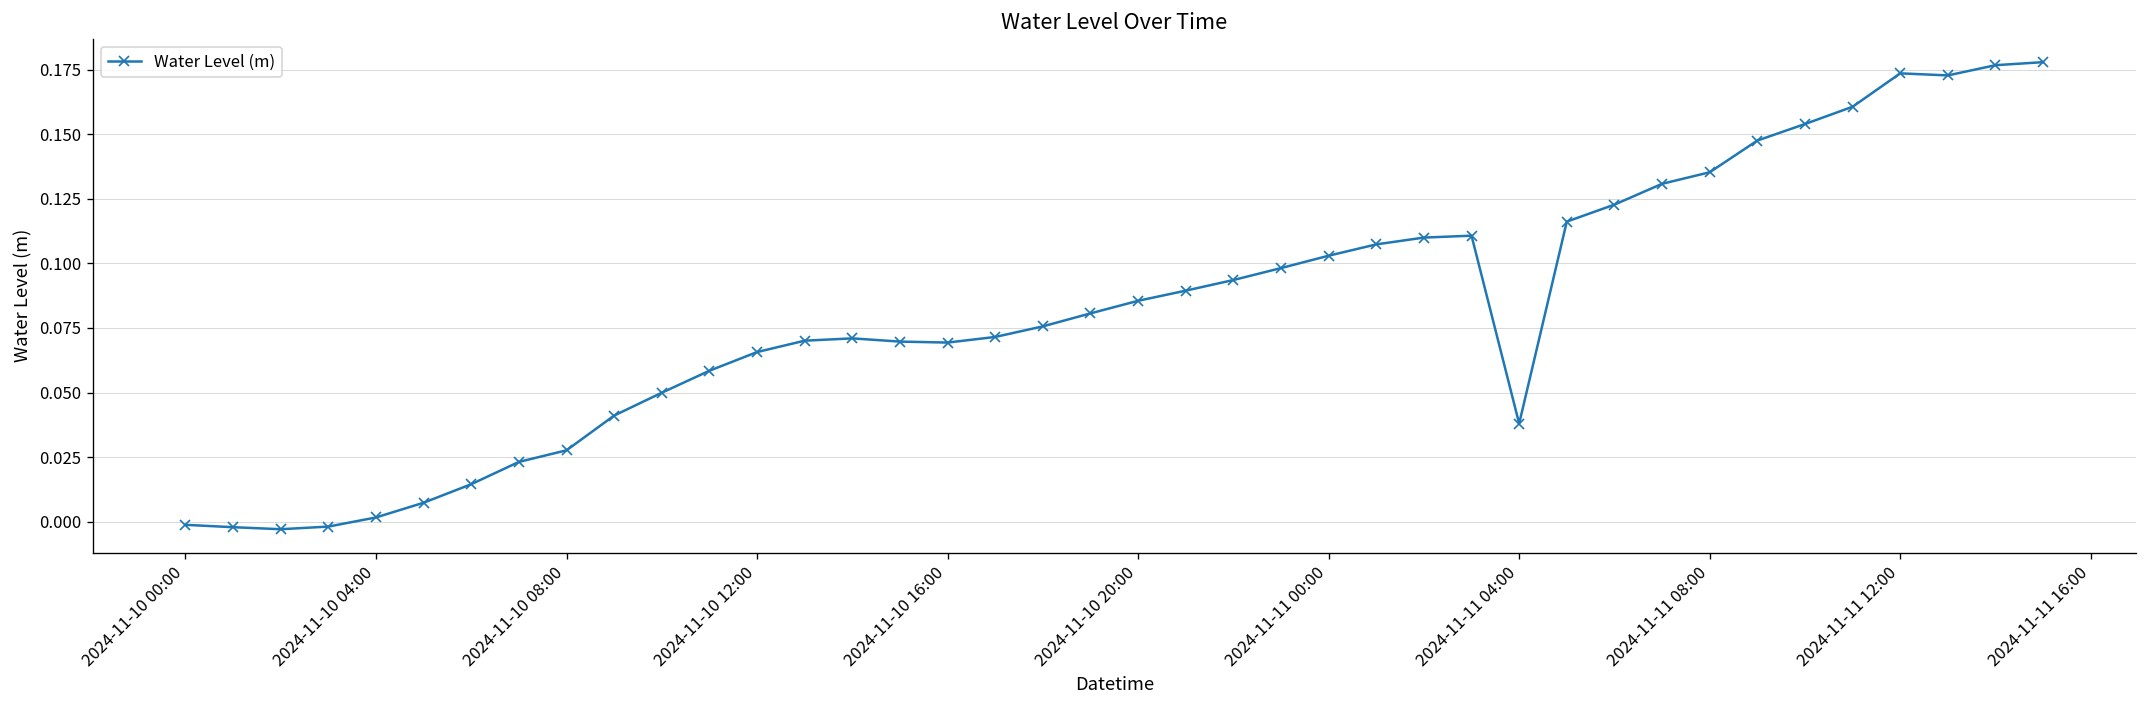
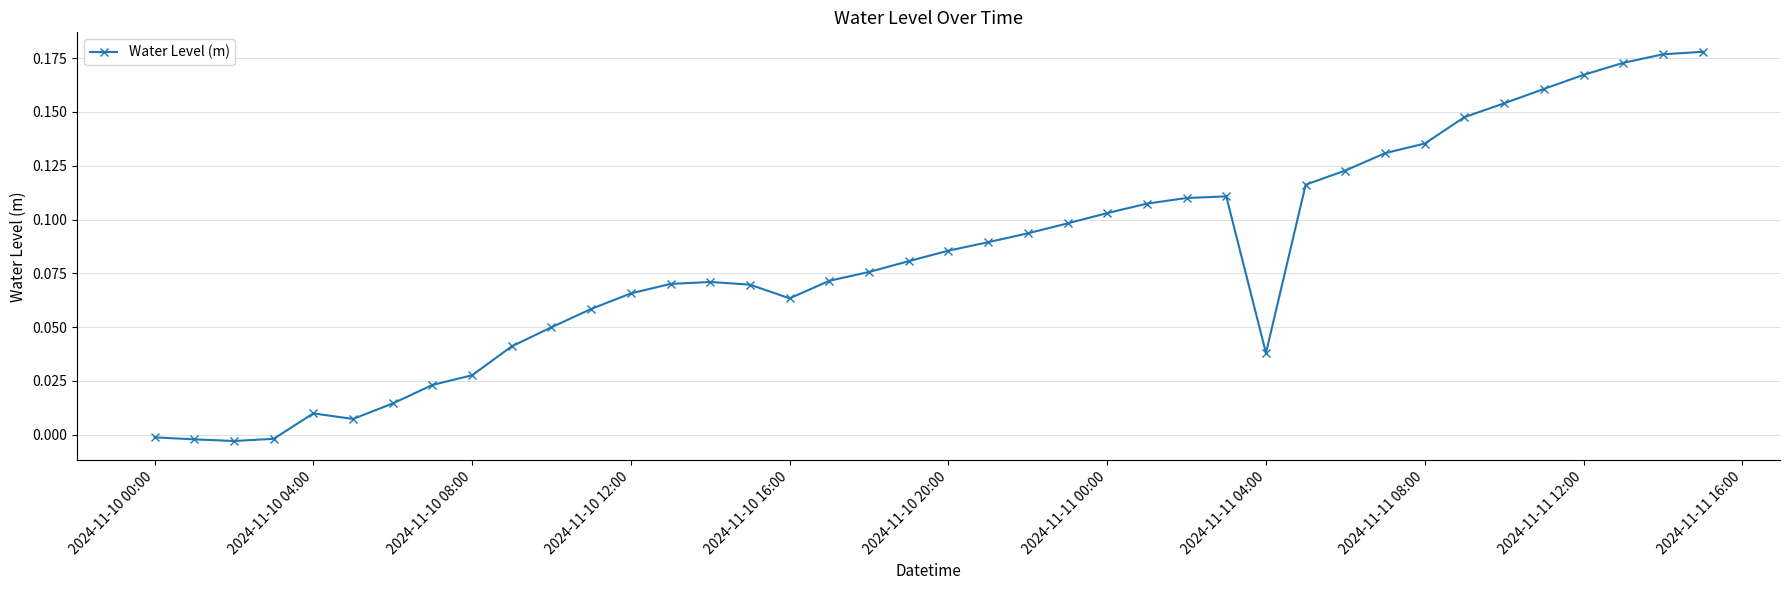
2024-11-10 04:00: 0.002 -> 0.010
2024-11-10 16:00: 0.069 -> 0.063
2024-11-11 12:00: 0.174 -> 0.167
